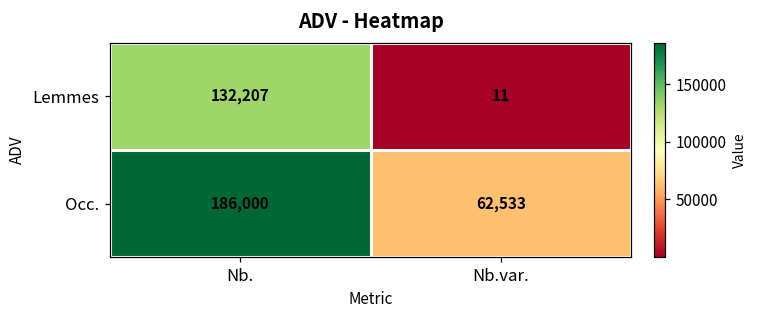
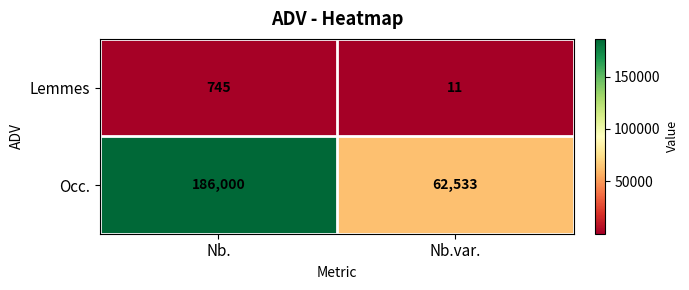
Lemmes, Nb.: 132,207 -> 745
